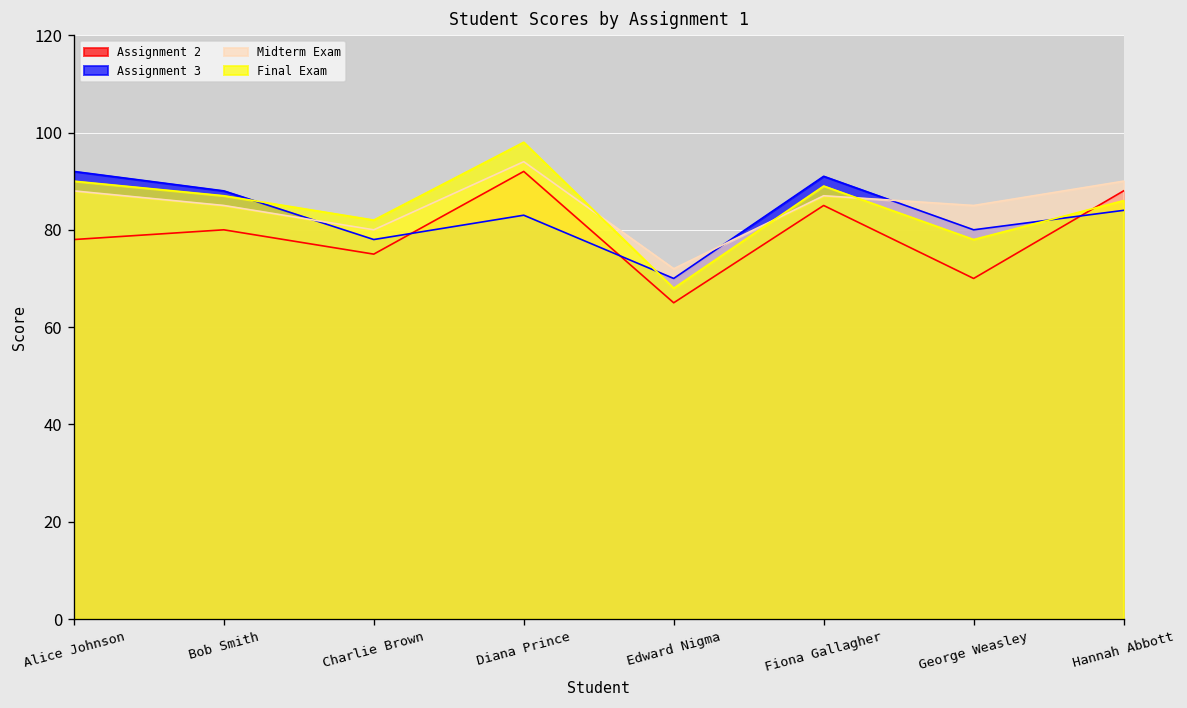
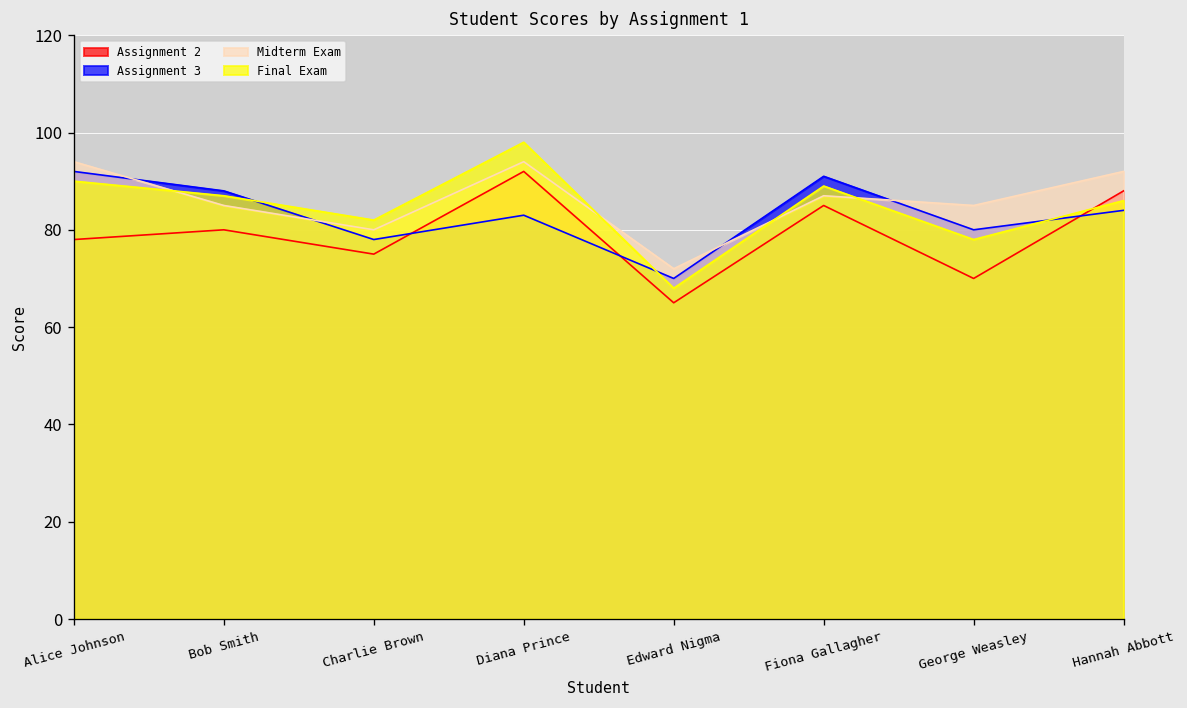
Midterm Exam, Alice Johnson: 88 -> 94
Midterm Exam, Hannah Abbott: 90 -> 92
